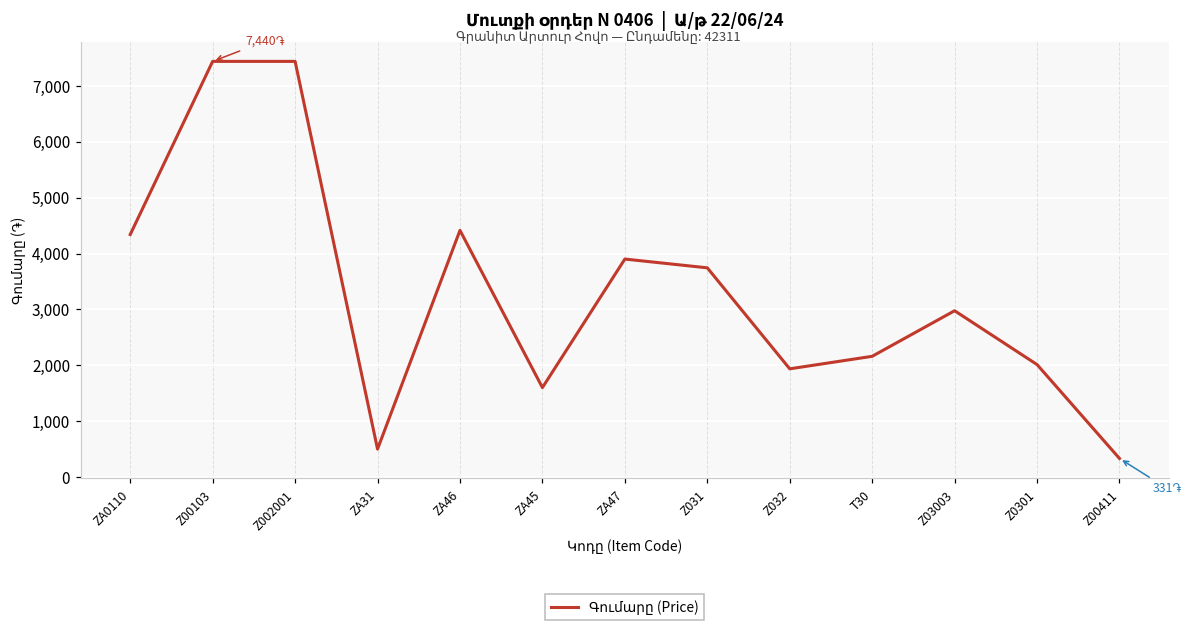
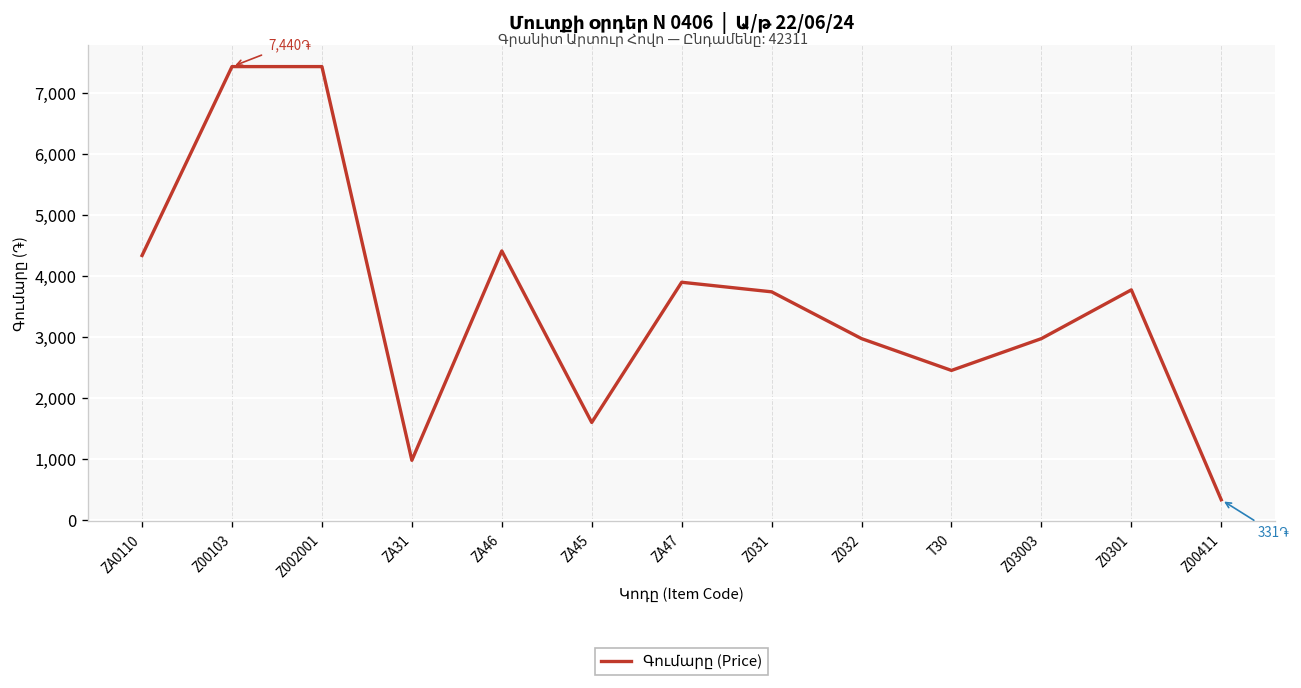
ZA31: 500 -> 1,000
Z032: 1,900 -> 3,000
T30: 2,200 -> 2,500
Z0301: 2,000 -> 3,800
